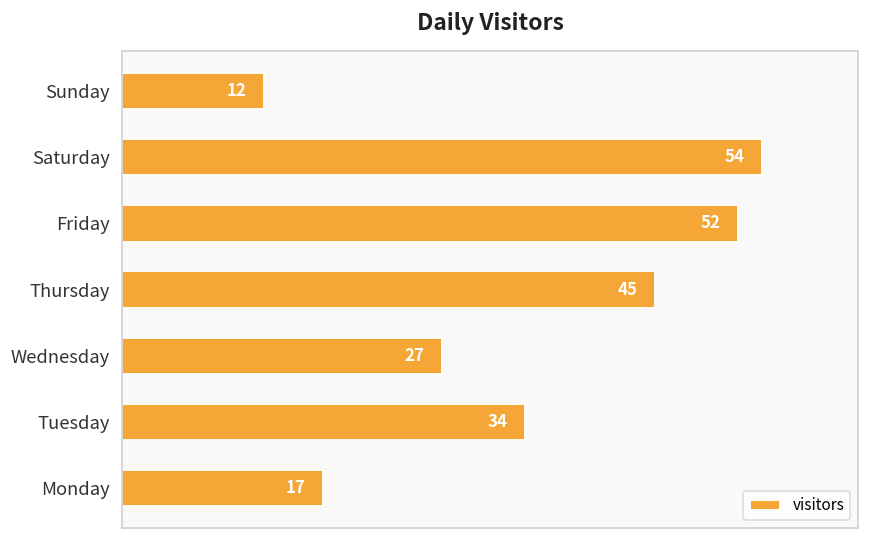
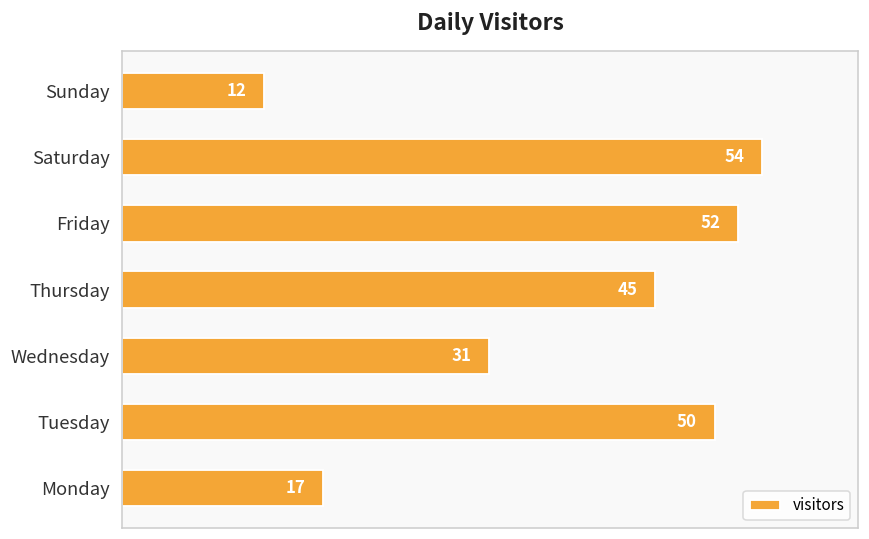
Wednesday: 27 -> 31
Tuesday: 34 -> 50
